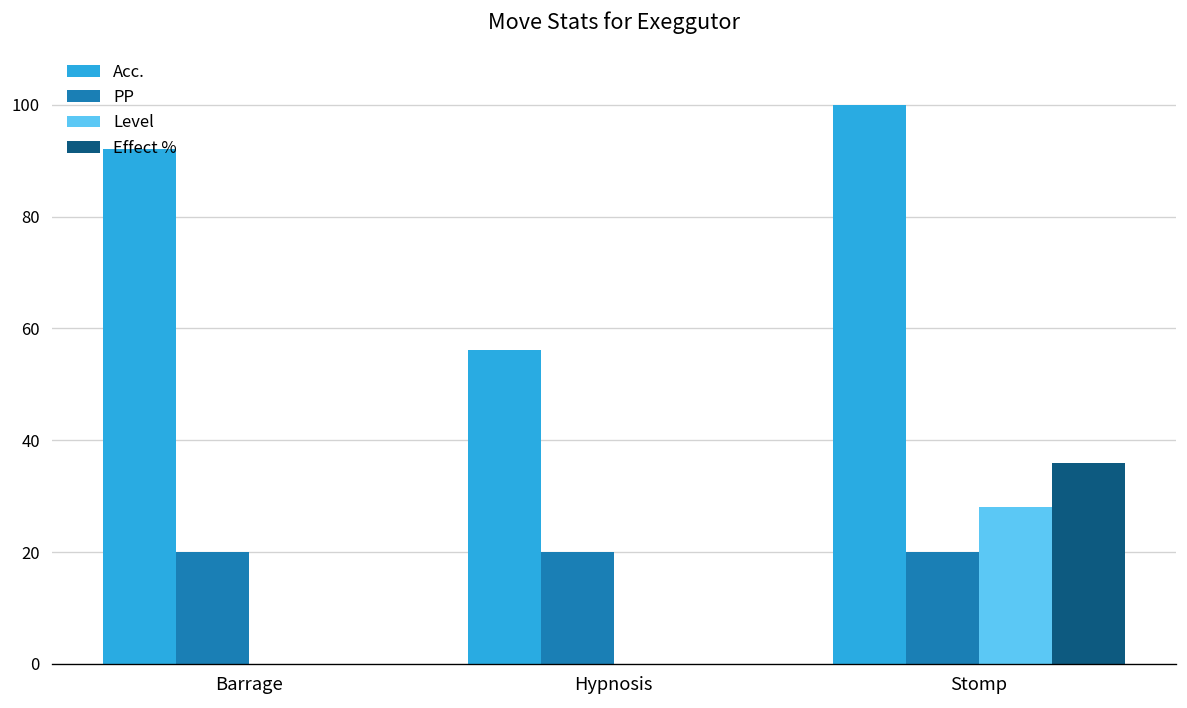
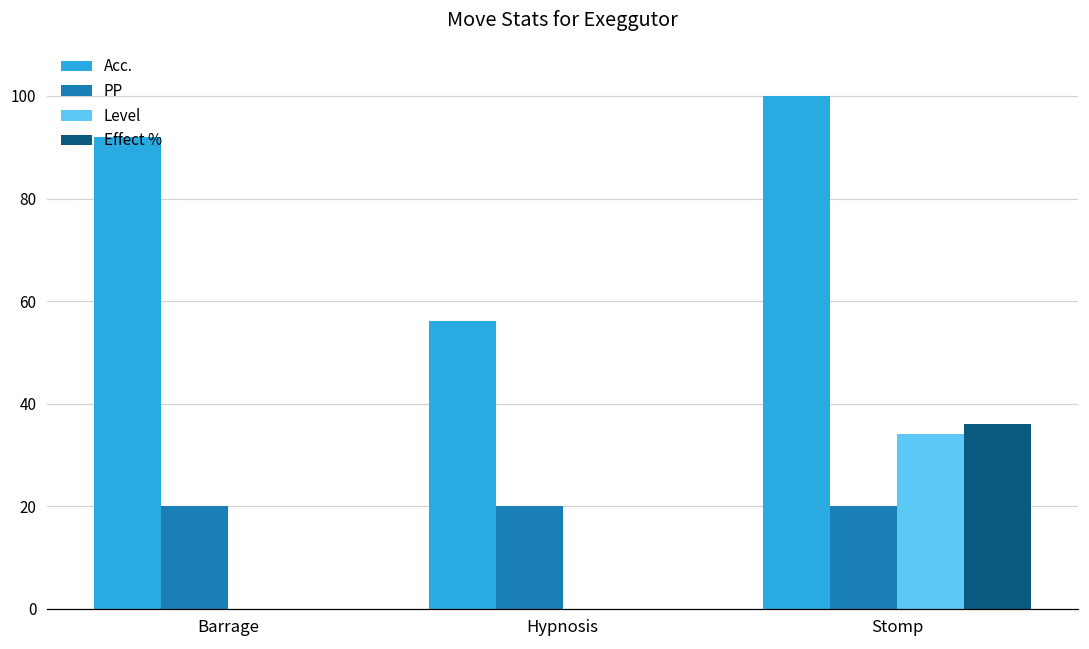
Level, Stomp: 28 -> 34
